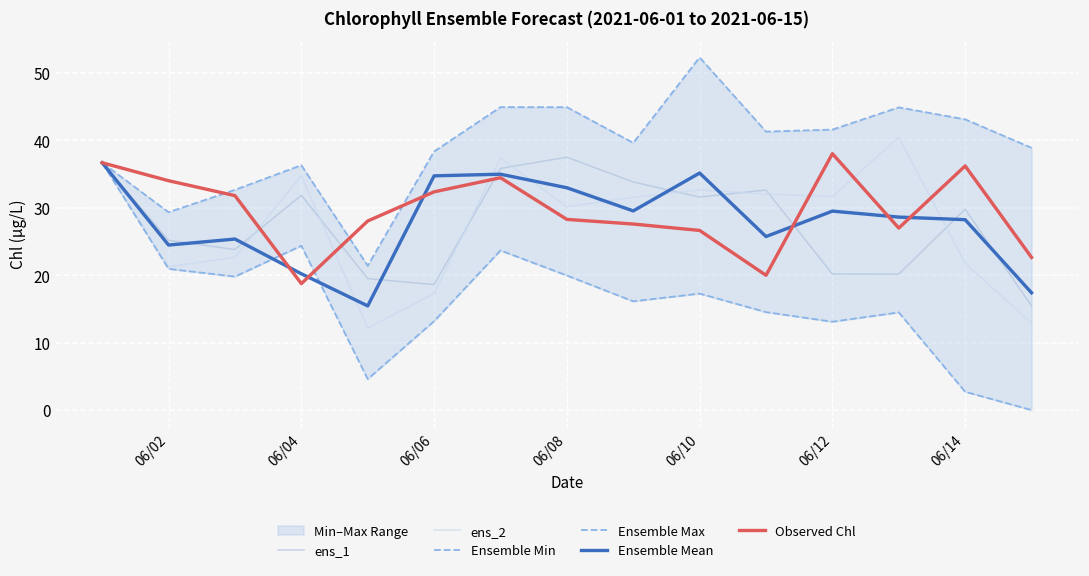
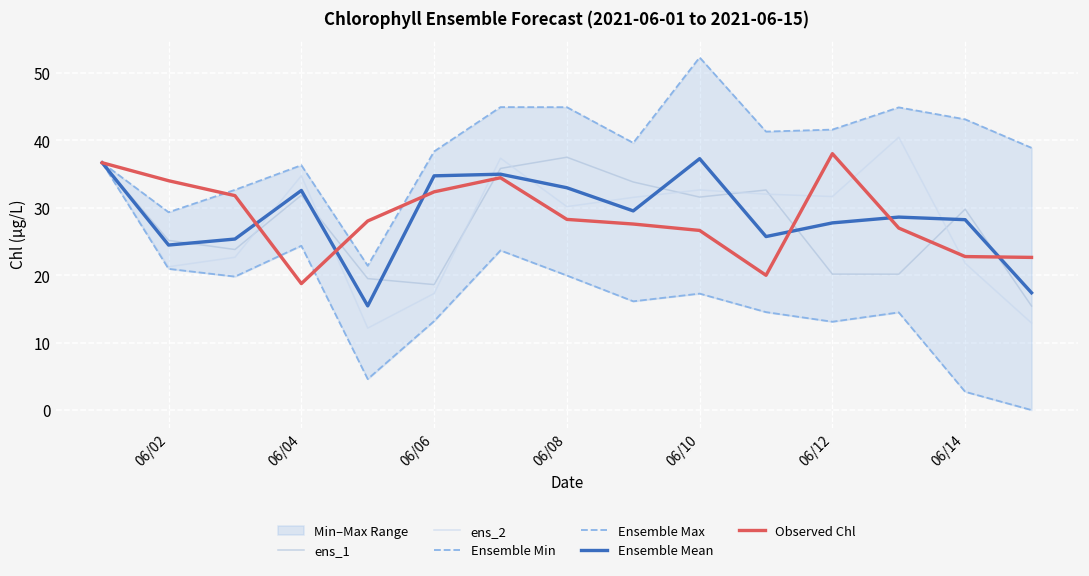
Ensemble Mean, 06/04: 20 -> 33
Ensemble Mean, 06/10: 35 -> 37
Ensemble Mean, 06/12: 30 -> 28
Observed Chl, 06/14: 36 -> 23
